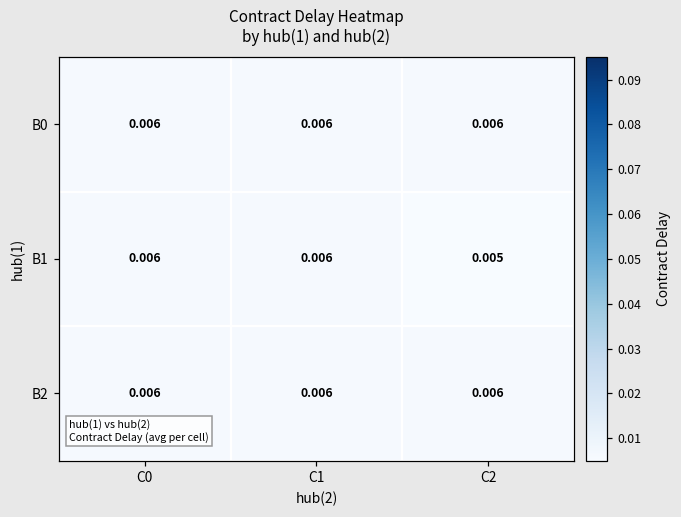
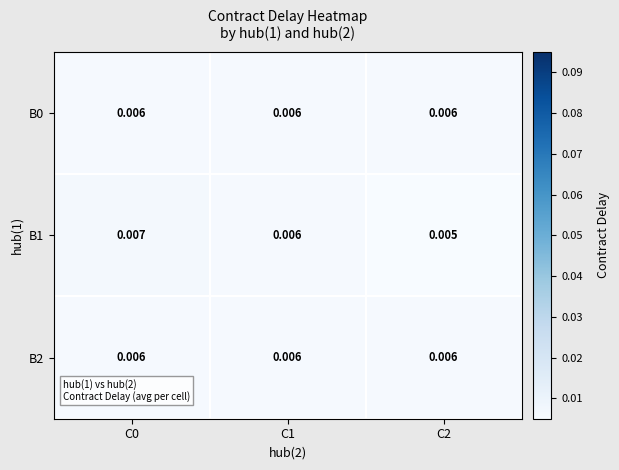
B1, C0: 0.006 -> 0.007
